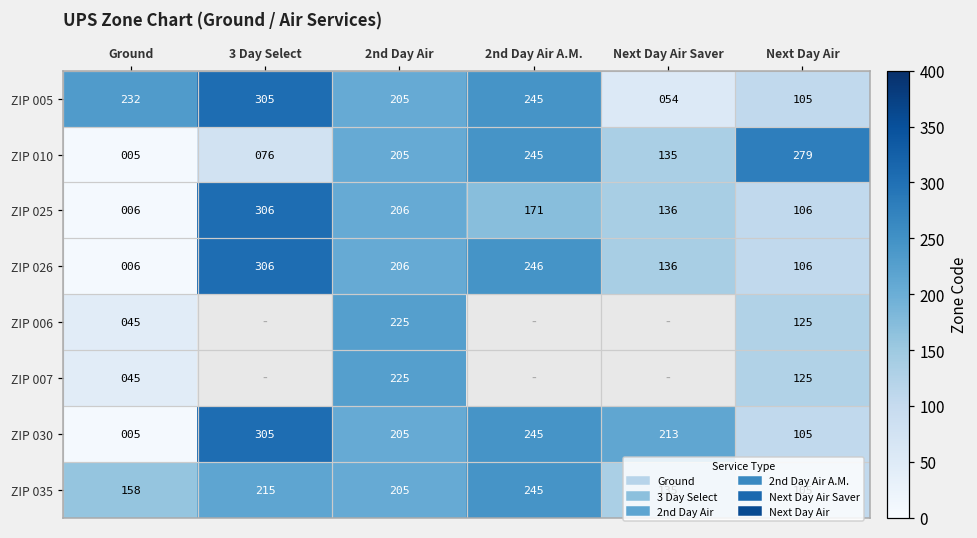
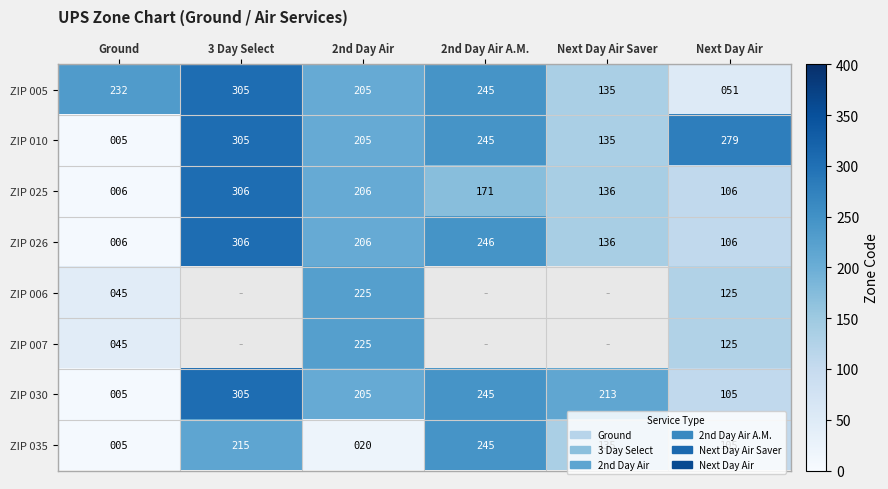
ZIP 005, Next Day Air Saver: 054 -> 135
ZIP 005, Next Day Air: 105 -> 051
ZIP 010, 3 Day Select: 076 -> 305
ZIP 035, Ground: 158 -> 005
ZIP 035, 2nd Day Air: 205 -> 020
